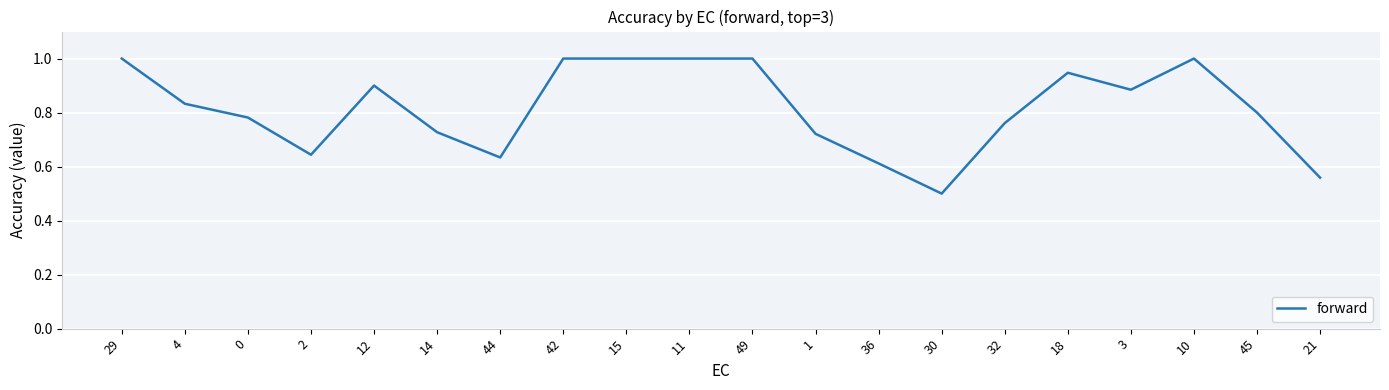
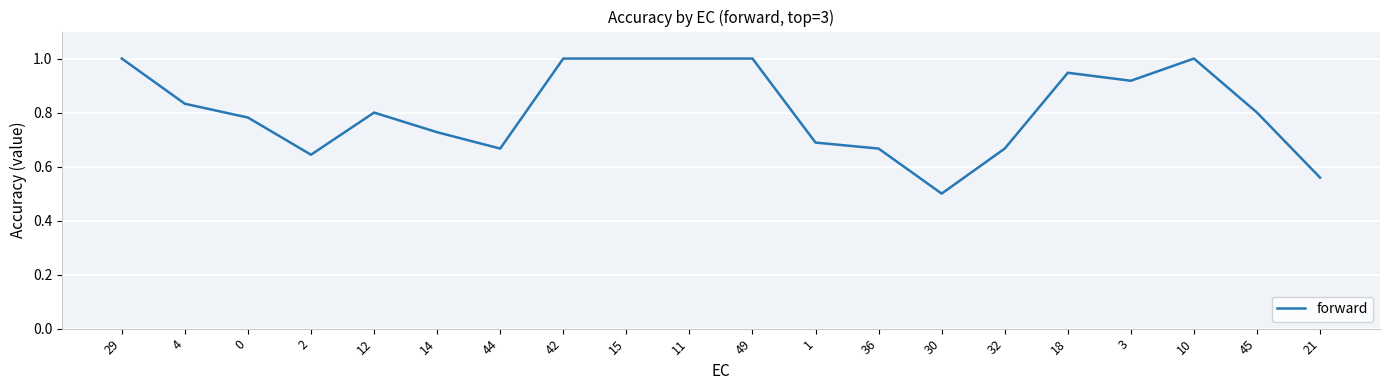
12: 0.9 -> 0.8
44: 0.63 -> 0.67
1: 0.72 -> 0.69
36: 0.61 -> 0.67
32: 0.76 -> 0.67
3: 0.88 -> 0.92
